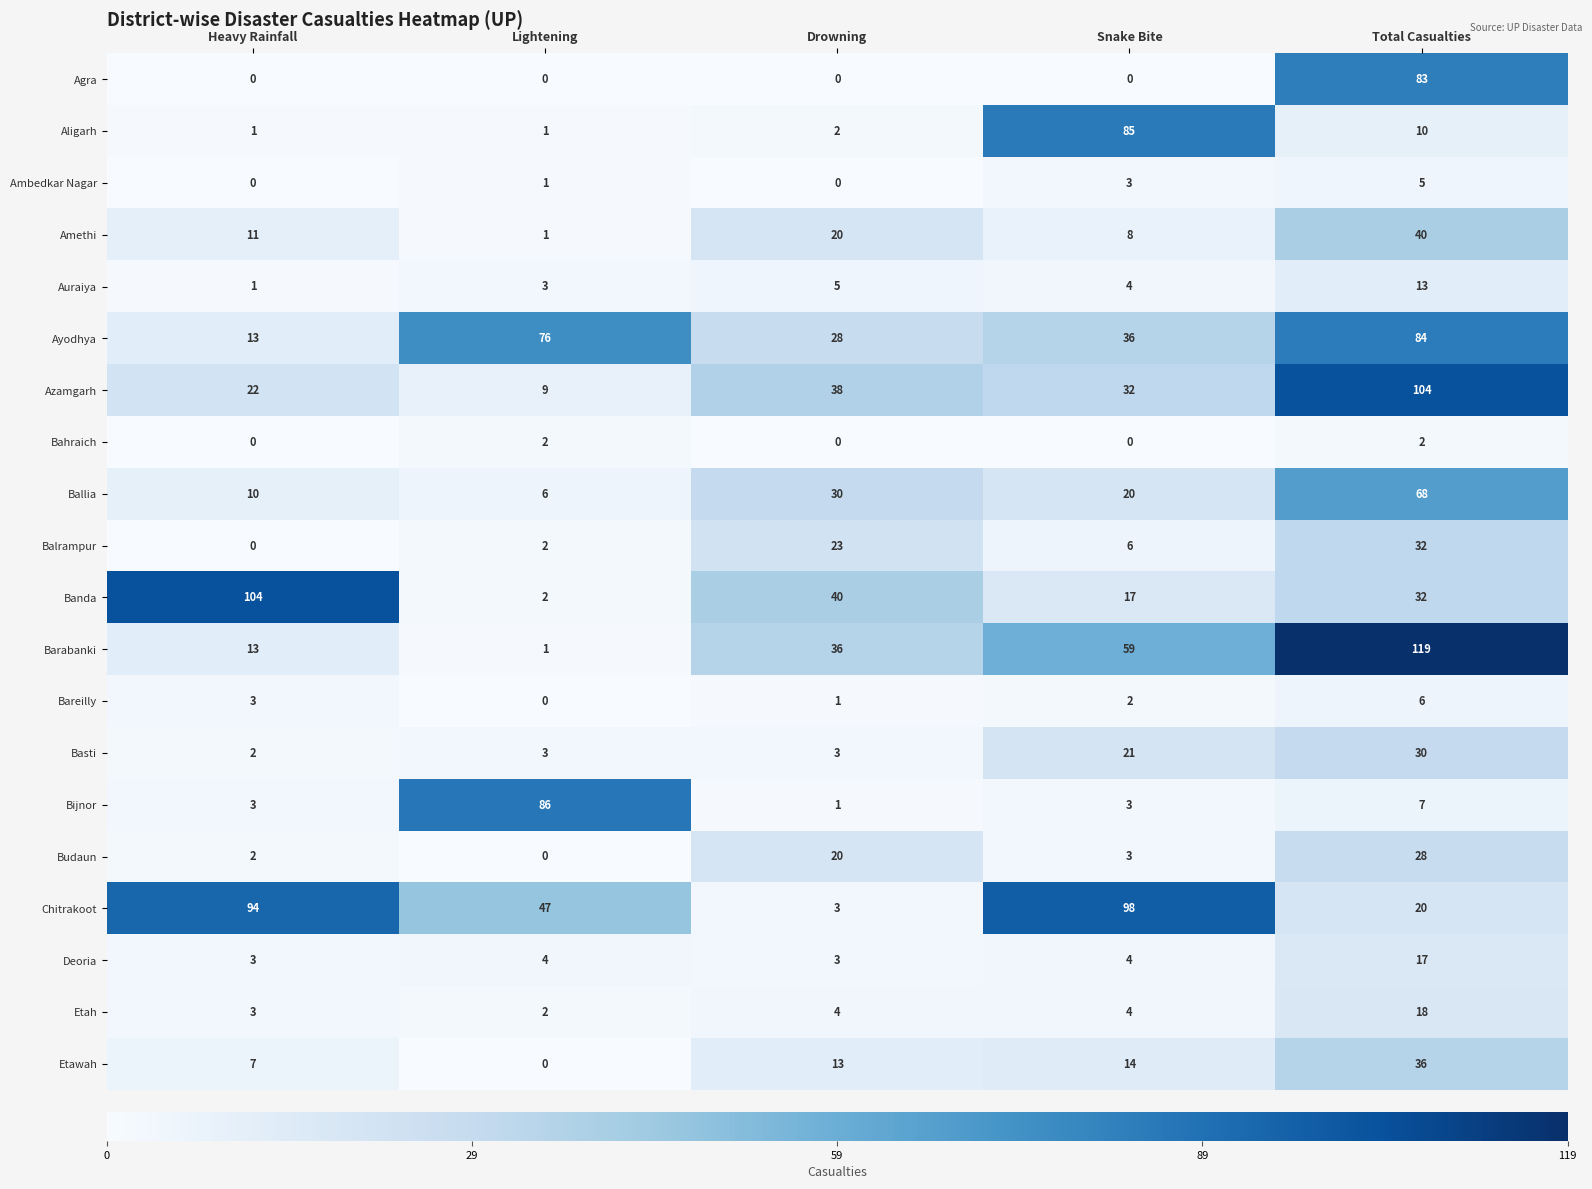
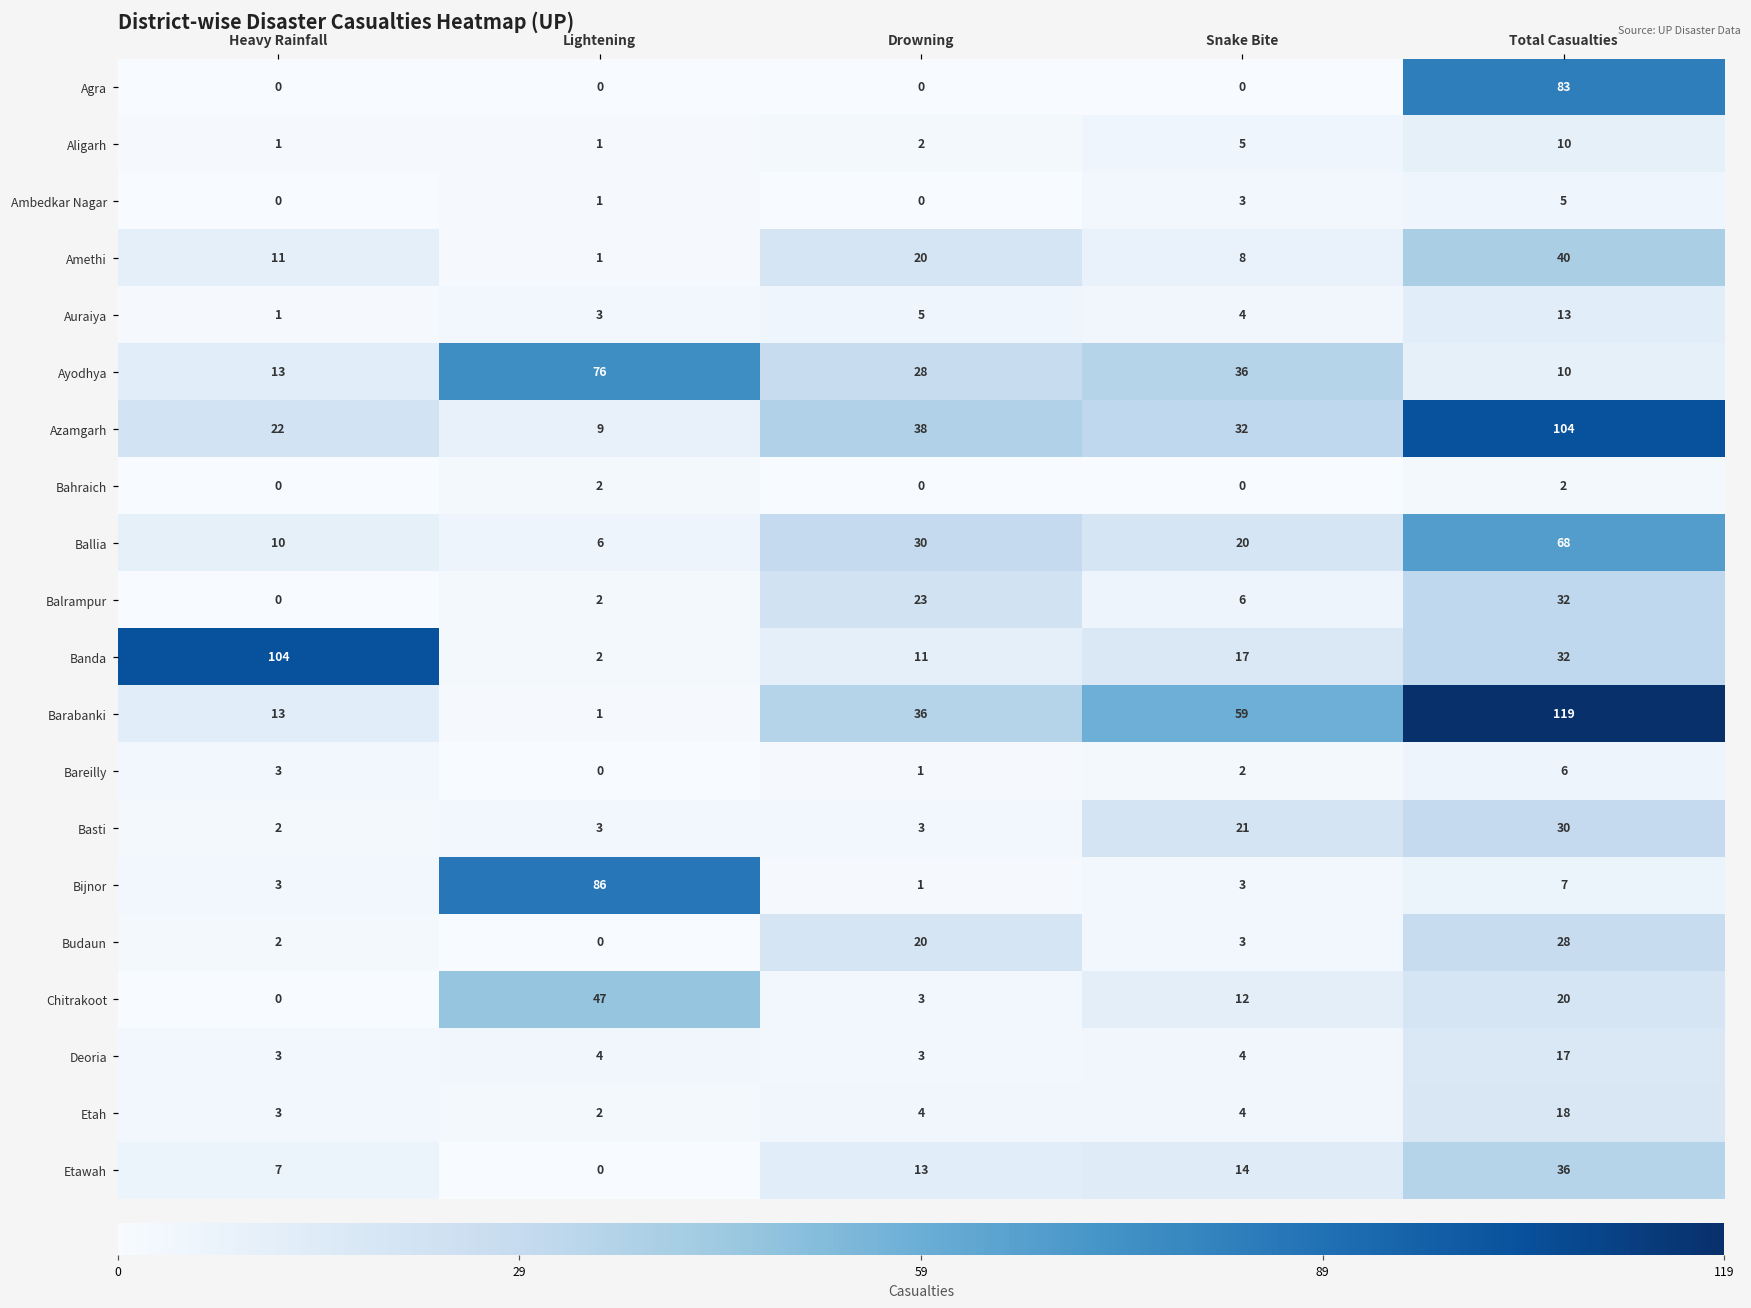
Aligarh, Snake Bite: 85 -> 5
Ayodhya, Total Casualties: 84 -> 10
Banda, Drowning: 40 -> 11
Chitrakoot, Heavy Rainfall: 94 -> 0
Chitrakoot, Snake Bite: 98 -> 12
